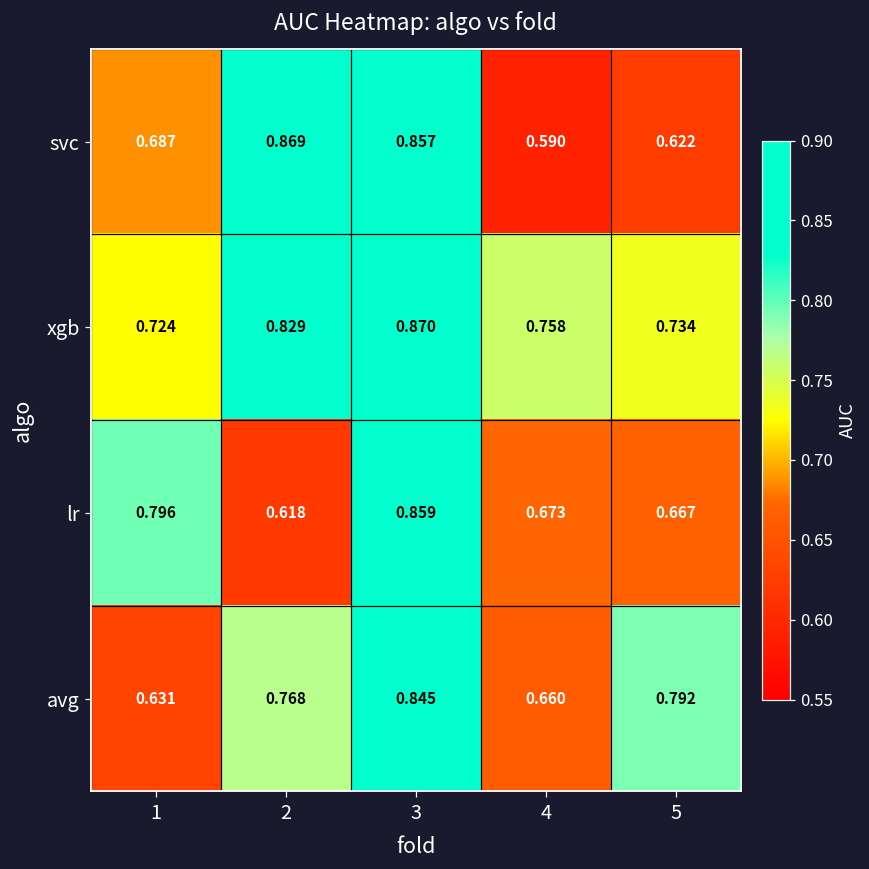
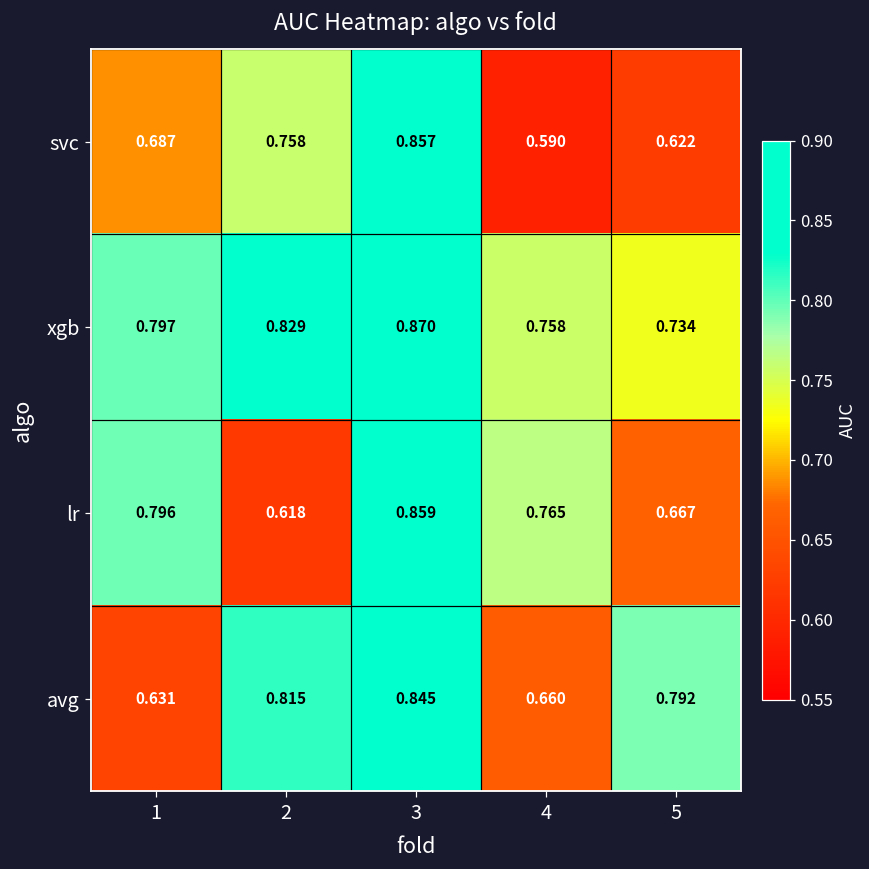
svc, 2: 0.869 -> 0.758
xgb, 1: 0.724 -> 0.797
lr, 4: 0.673 -> 0.765
avg, 2: 0.768 -> 0.815
